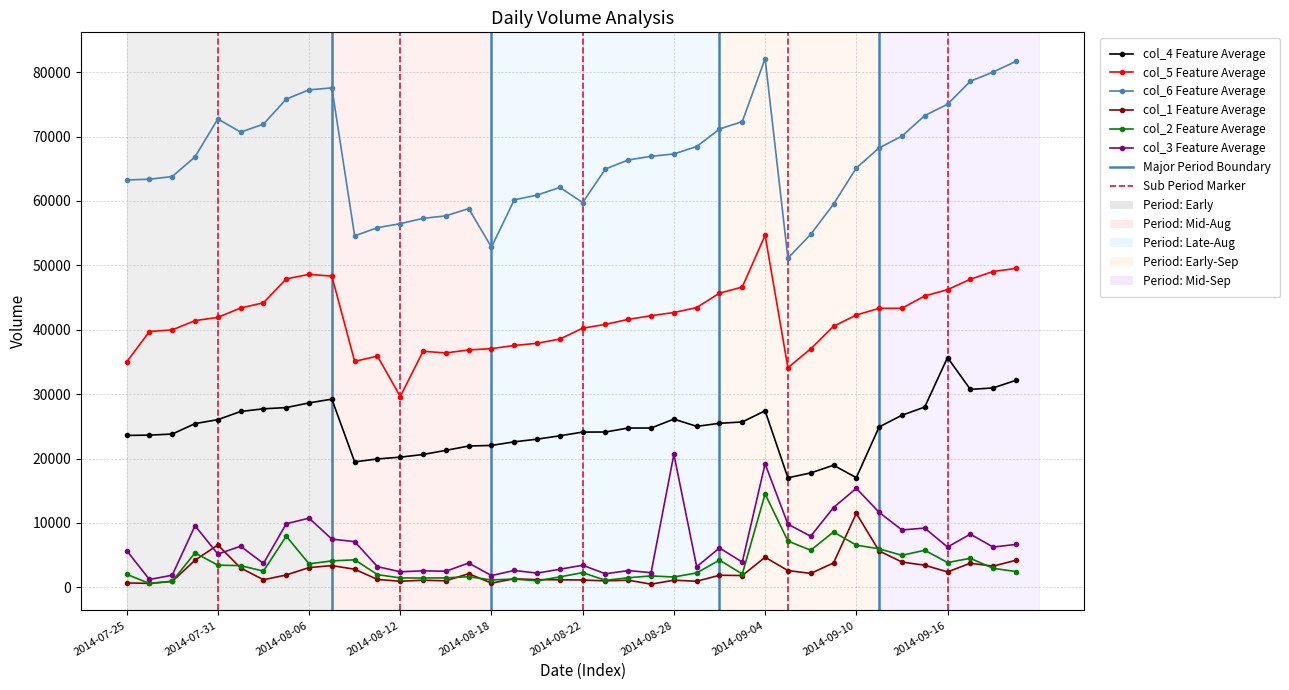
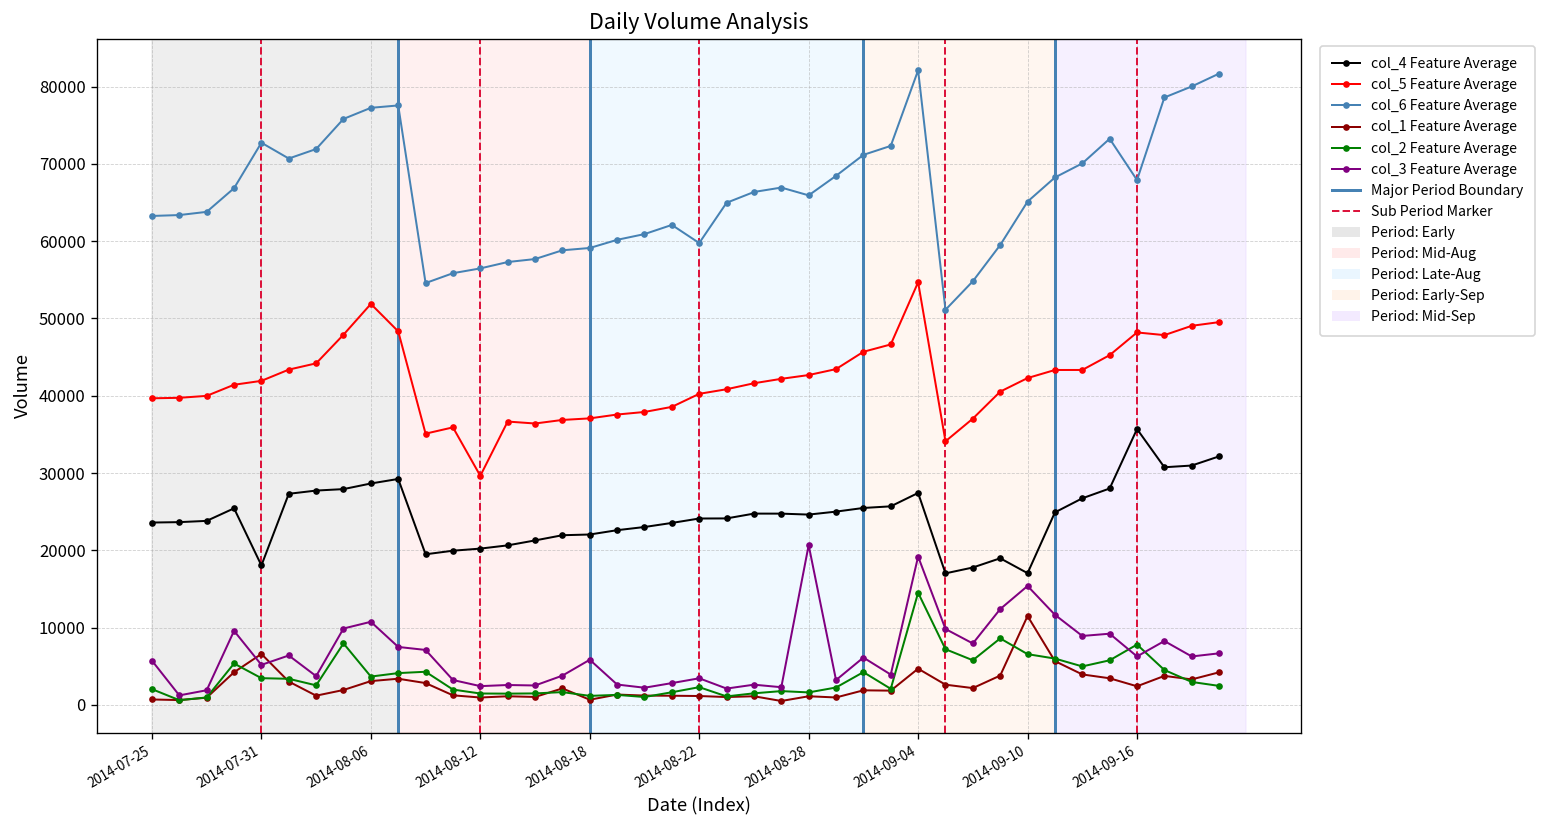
col_5 Feature Average, 2014-07-25: 35000 -> 40000
col_4 Feature Average, 2014-07-31: 26000 -> 18000
col_5 Feature Average, 2014-08-06: 49000 -> 52000
col_6 Feature Average, 2014-08-18: 53000 -> 59000
col_3 Feature Average, 2014-08-18: 2000 -> 6000
col_4 Feature Average, 2014-08-28: 26000 -> 25000
col_6 Feature Average, 2014-08-28: 67000 -> 66000
col_5 Feature Average, 2014-09-16: 46000 -> 48000
col_6 Feature Average, 2014-09-16: 75000 -> 68000
col_2 Feature Average, 2014-09-16: 4000 -> 8000
